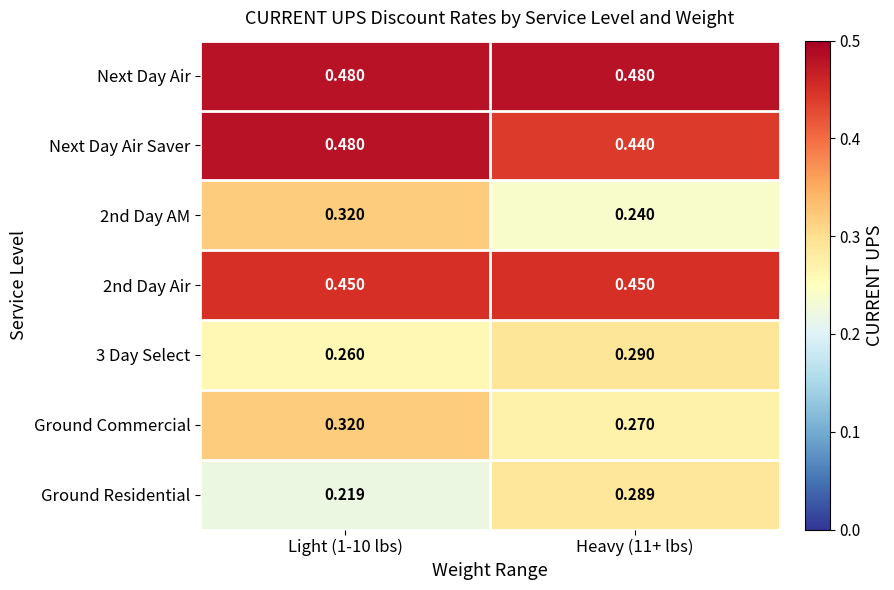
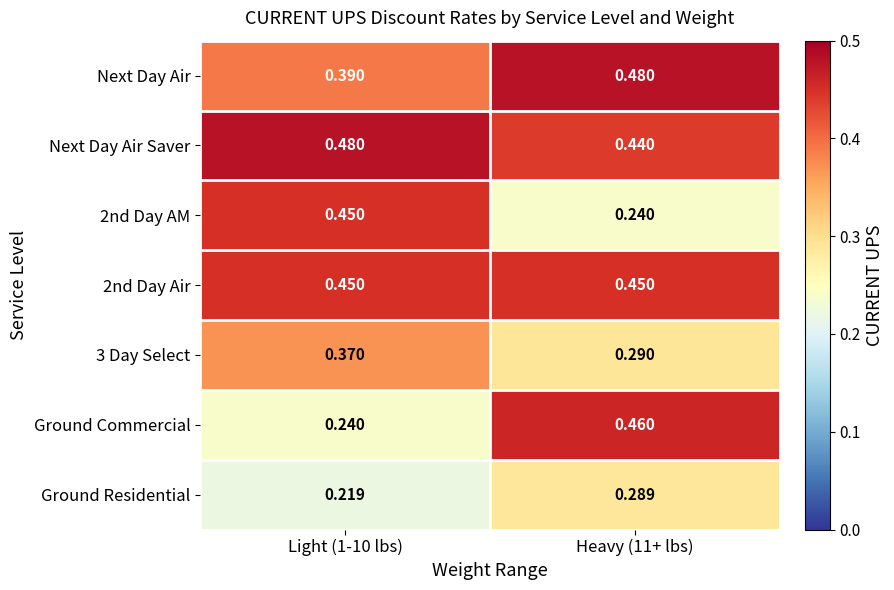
Next Day Air, Light (1-10 lbs): 0.480 -> 0.390
2nd Day AM, Light (1-10 lbs): 0.320 -> 0.450
3 Day Select, Light (1-10 lbs): 0.260 -> 0.370
Ground Commercial, Light (1-10 lbs): 0.320 -> 0.240
Ground Commercial, Heavy (11+ lbs): 0.270 -> 0.460
